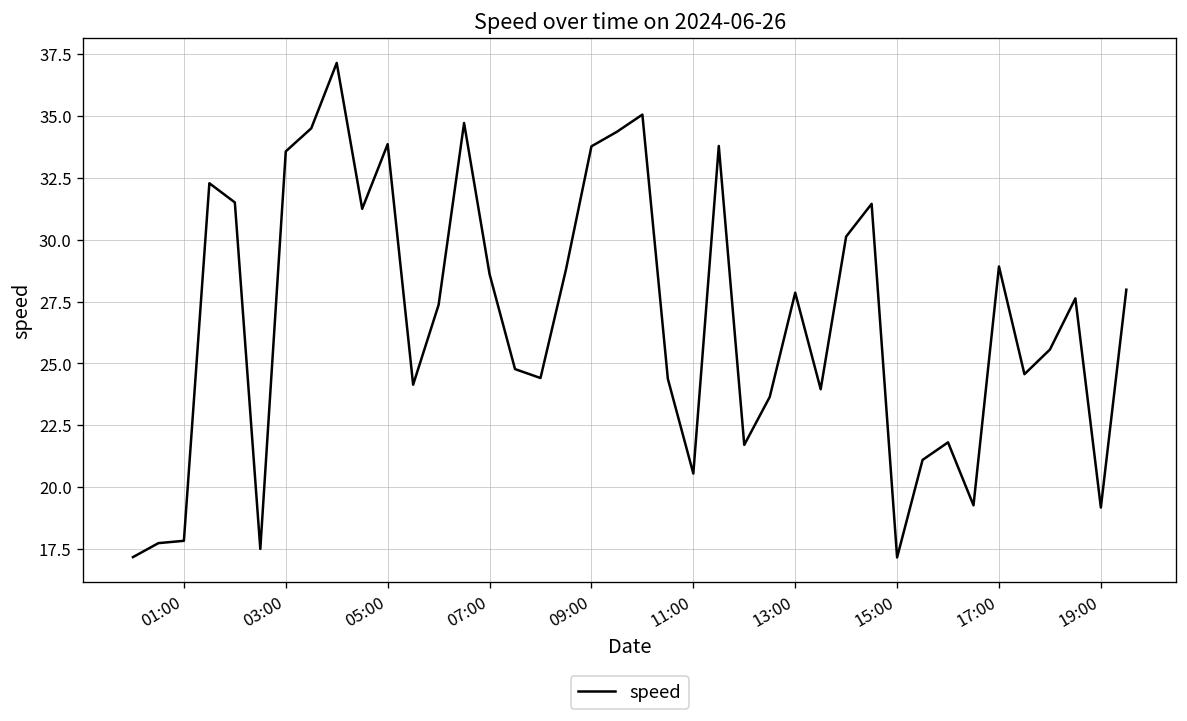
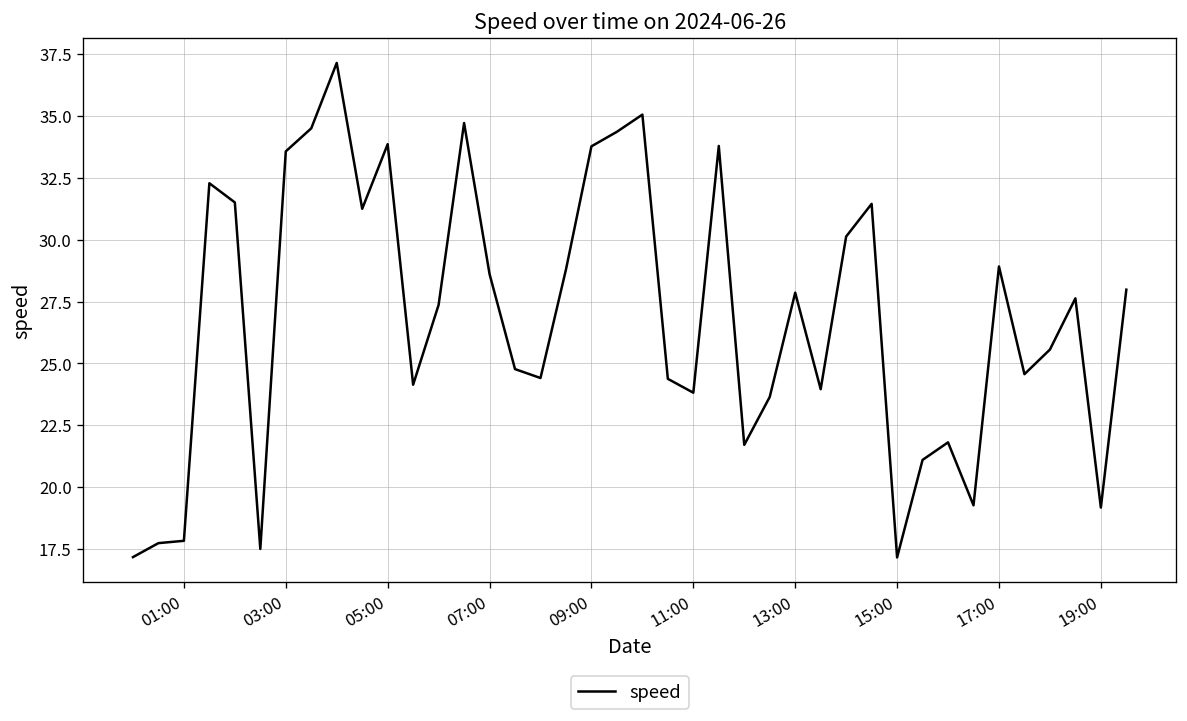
11:00: 20.5 -> 23.8
